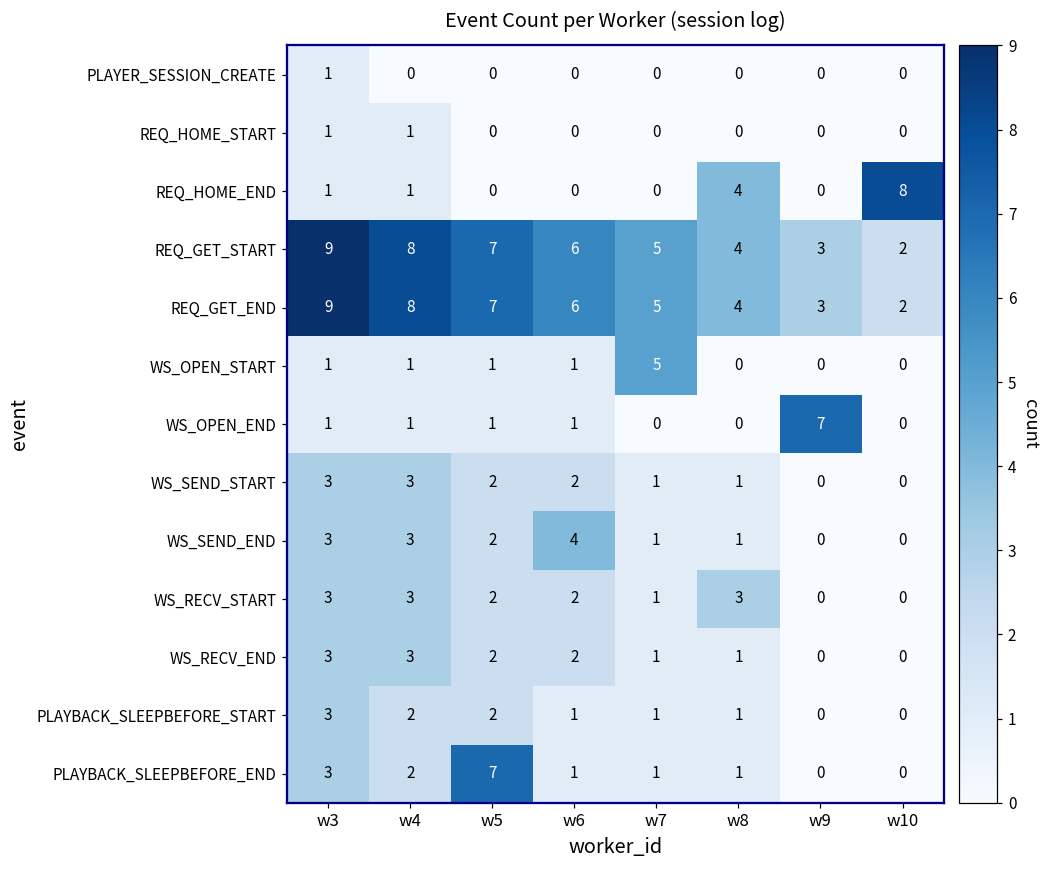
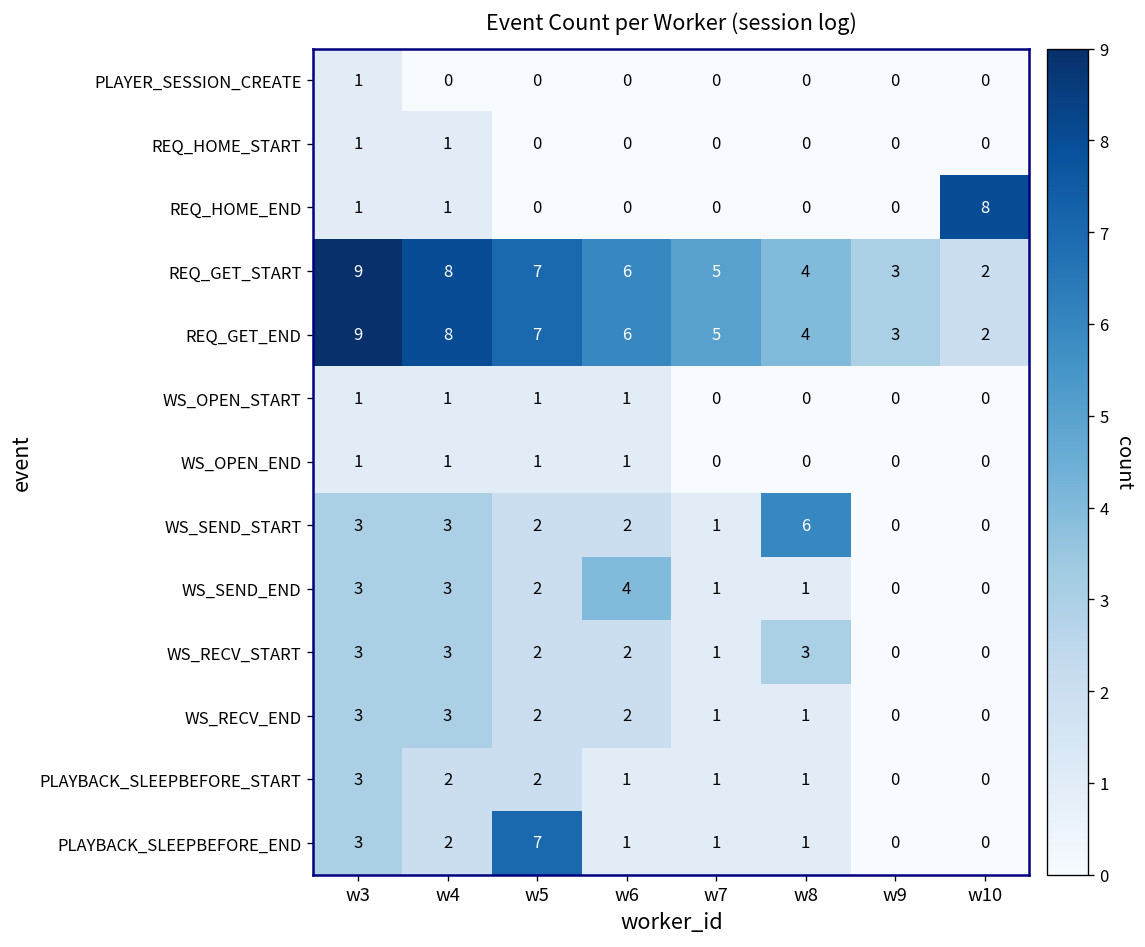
REQ_HOME_END, w8: 4 -> 0
WS_OPEN_START, w7: 5 -> 0
WS_OPEN_END, w9: 7 -> 0
WS_SEND_START, w8: 1 -> 6
